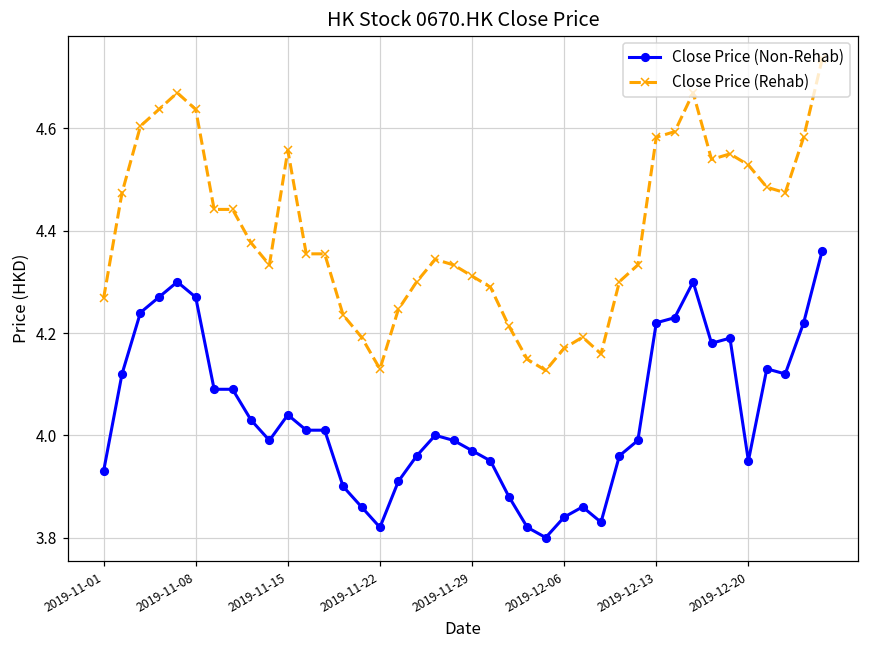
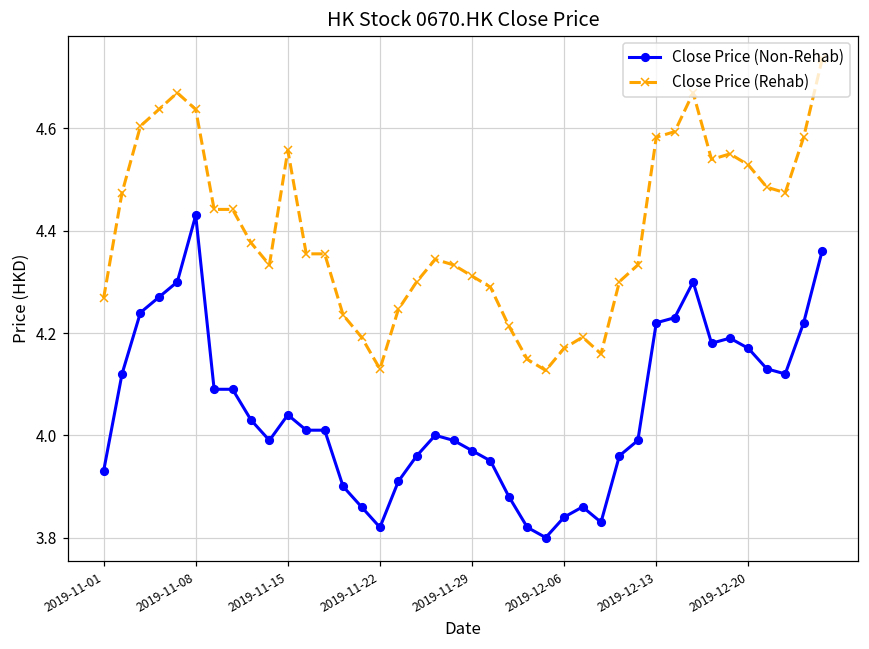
Close Price (Non-Rehab), 2019-11-08: 4.27 -> 4.43
Close Price (Non-Rehab), 2019-12-20: 3.95 -> 4.17
